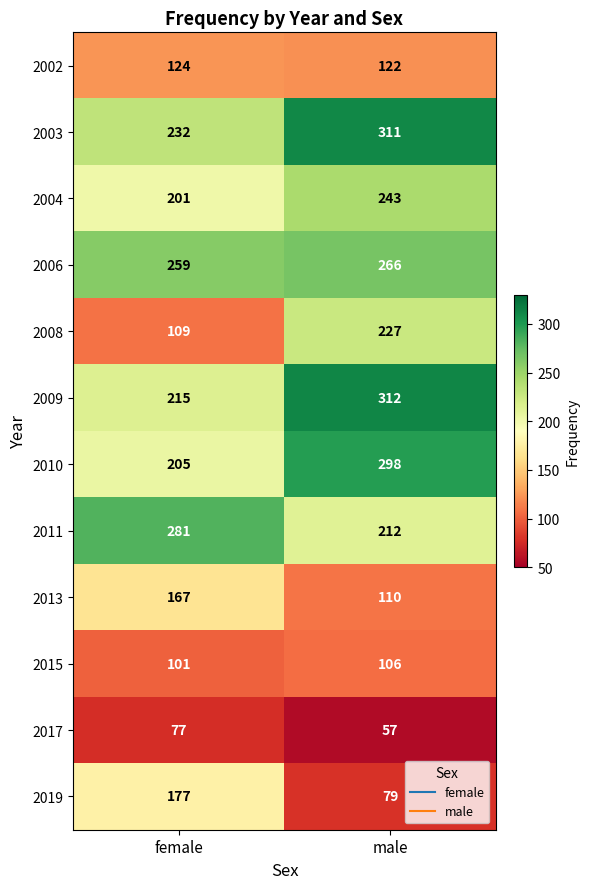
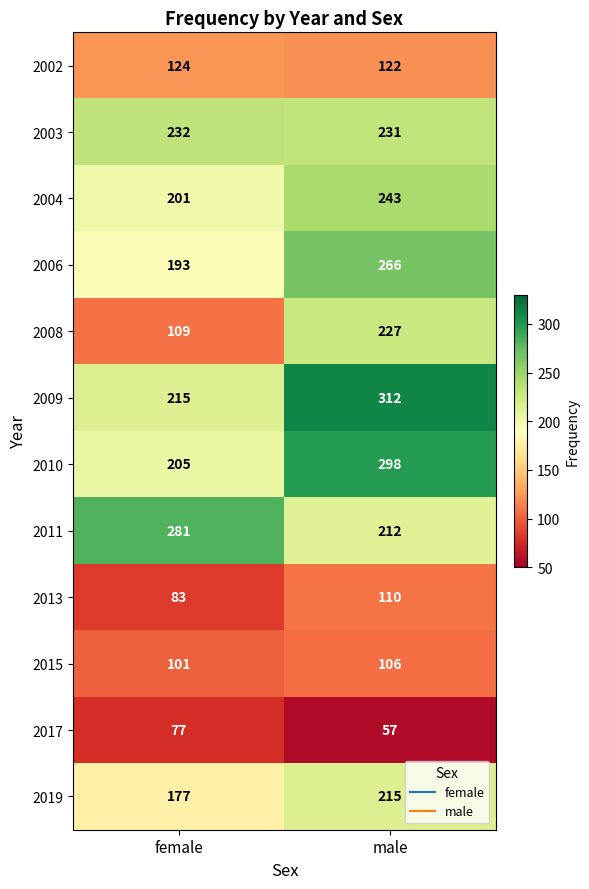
2003, male: 311 -> 231
2006, female: 259 -> 193
2013, female: 167 -> 83
2019, male: 79 -> 215
